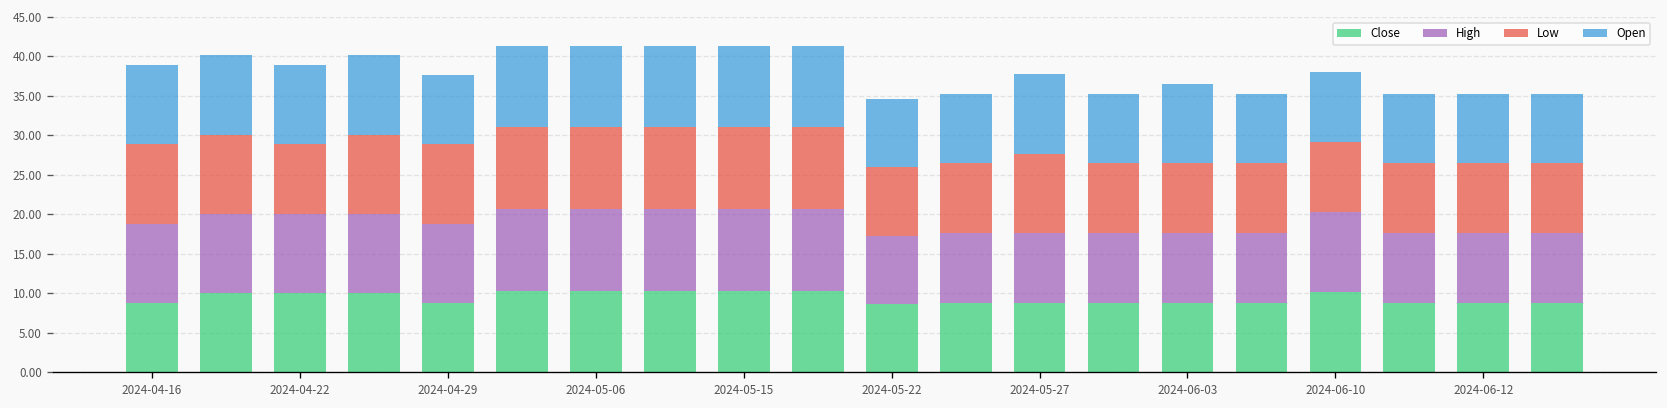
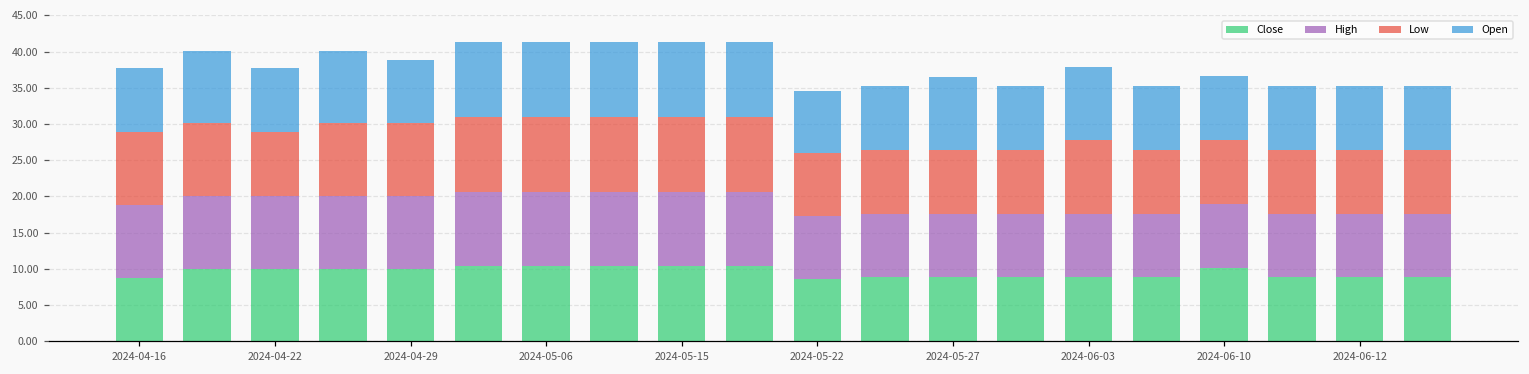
Open, 2024-04-16: 10 -> 9
Open, 2024-04-22: 10 -> 9
Close, 2024-04-29: 9 -> 10
Low, 2024-05-27: 10 -> 9
Low, 2024-06-03: 9 -> 10
High, 2024-06-10: 10 -> 9
